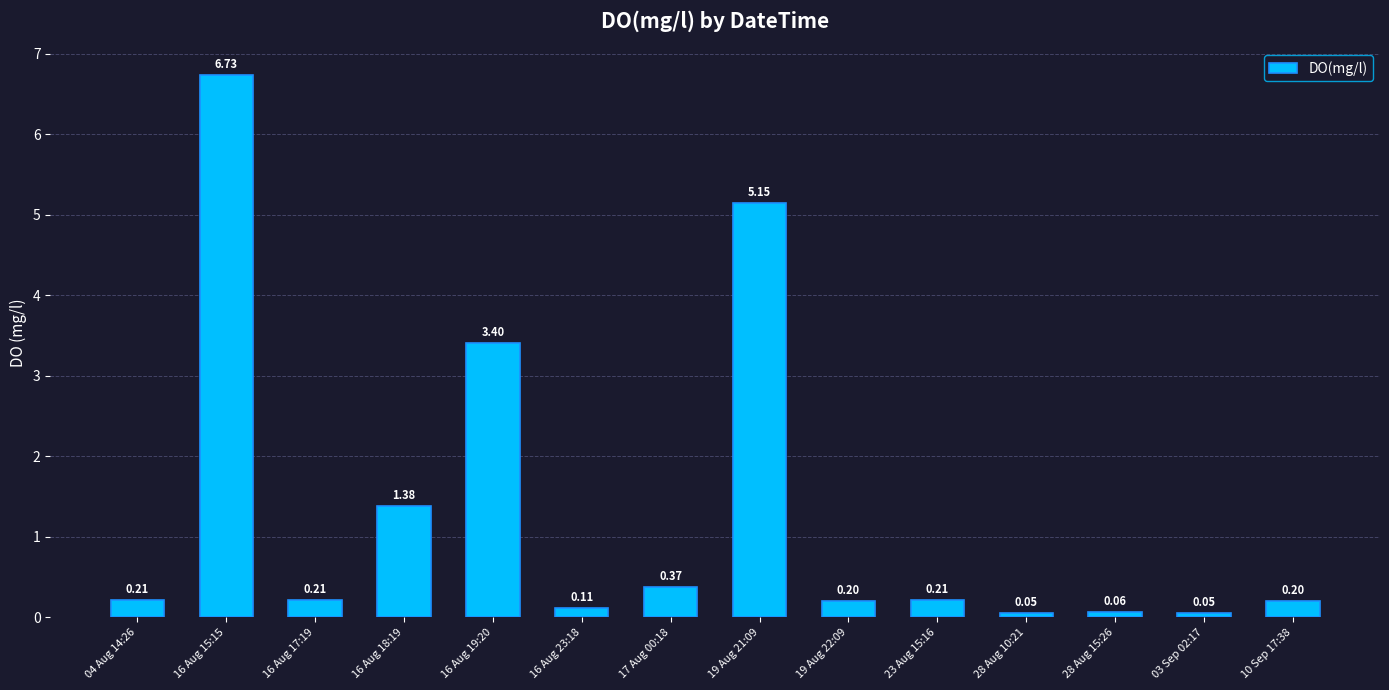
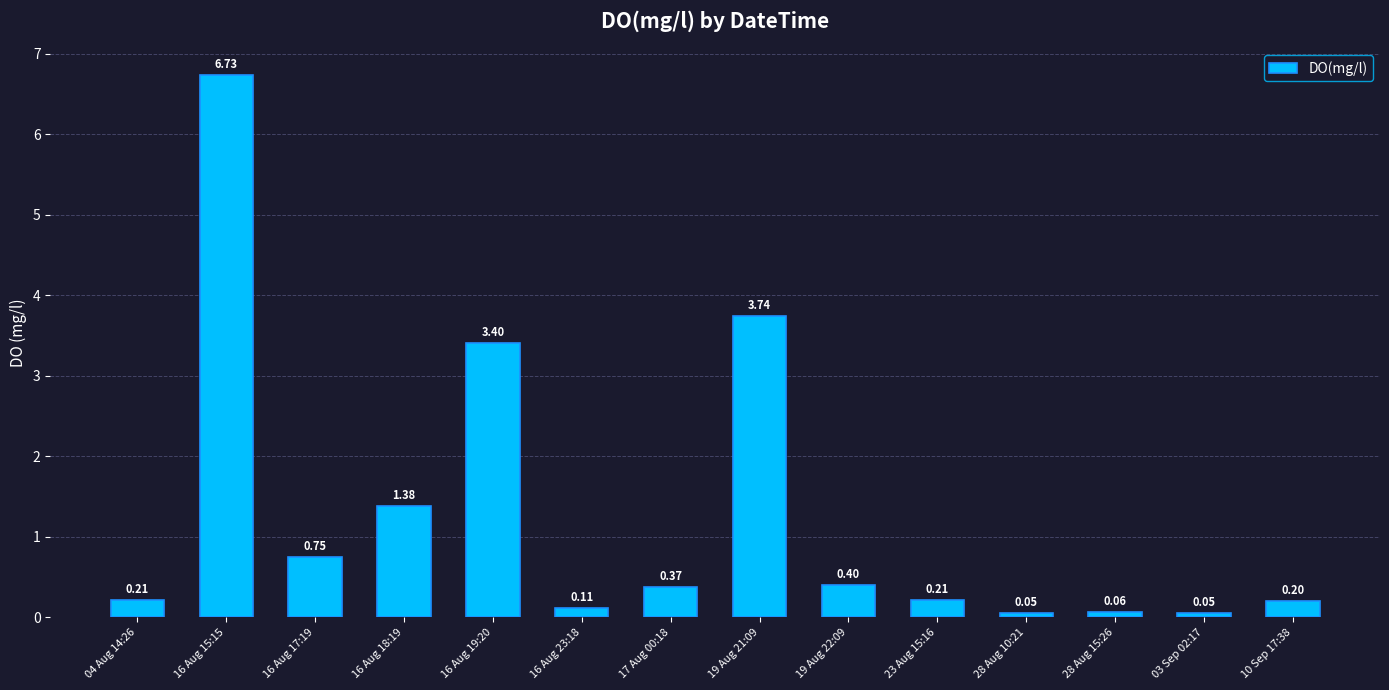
16 Aug 17:19: 0.21 -> 0.75
19 Aug 21:09: 5.15 -> 3.74
19 Aug 22:09: 0.20 -> 0.40
